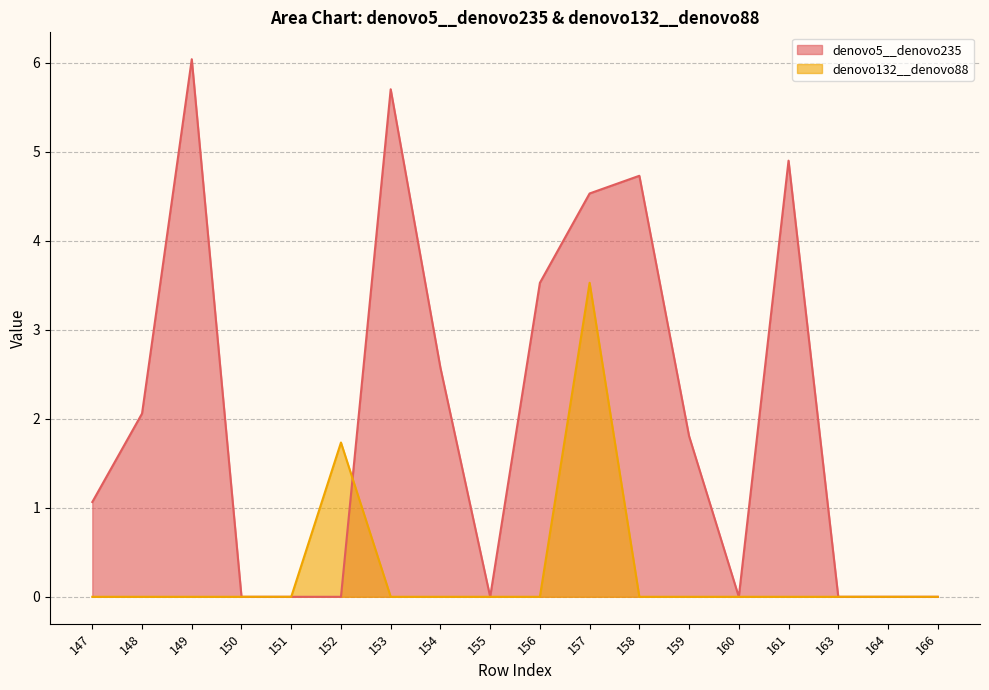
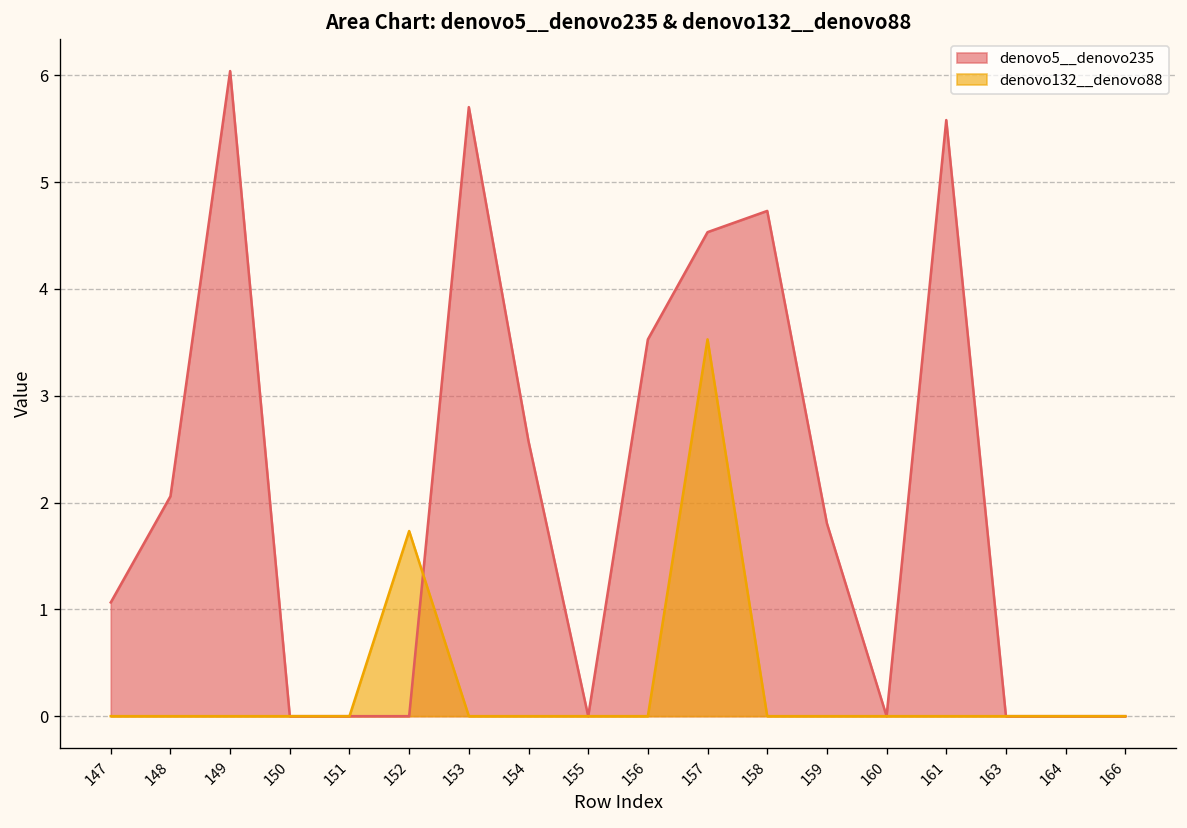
denovo5__denovo235, 161: 4.9 -> 5.6
